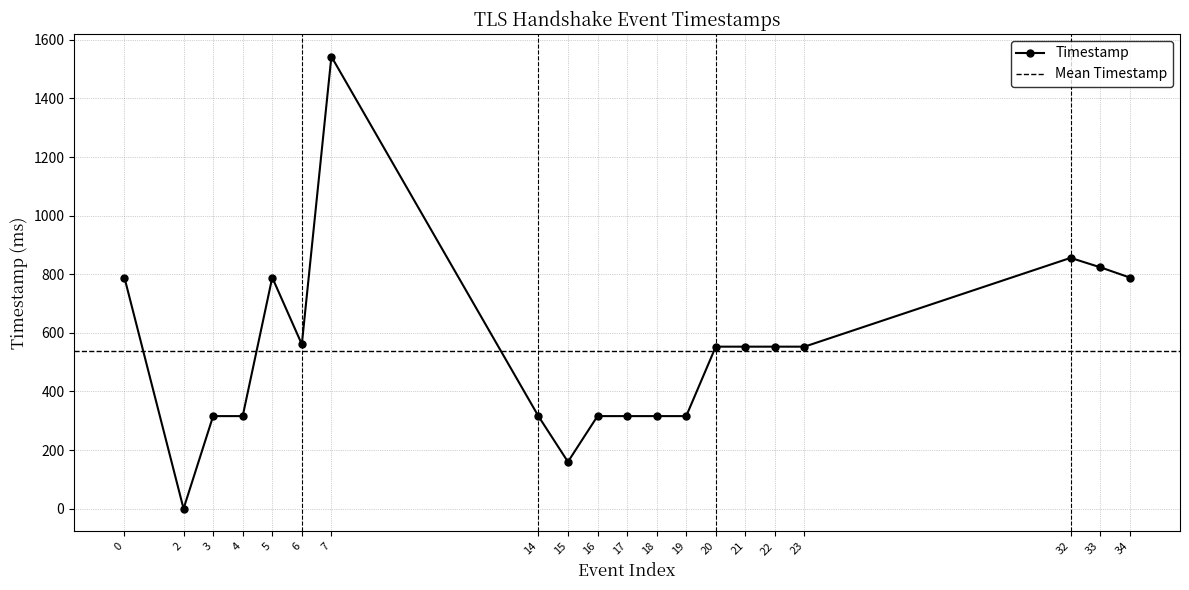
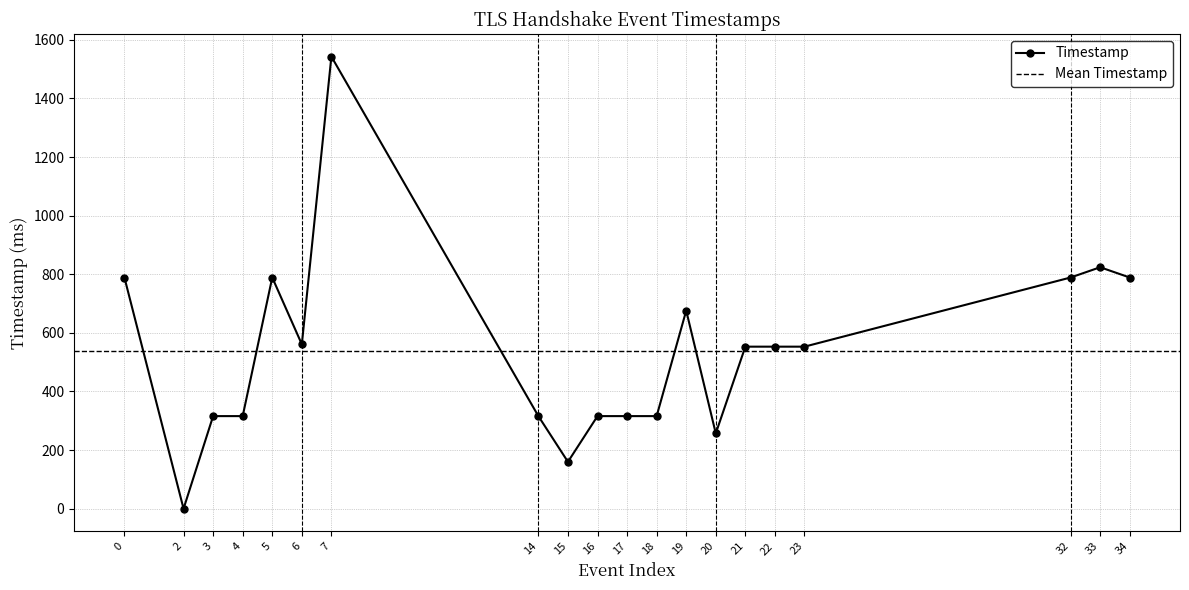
19: 320 -> 680
20: 550 -> 260
32: 860 -> 790
